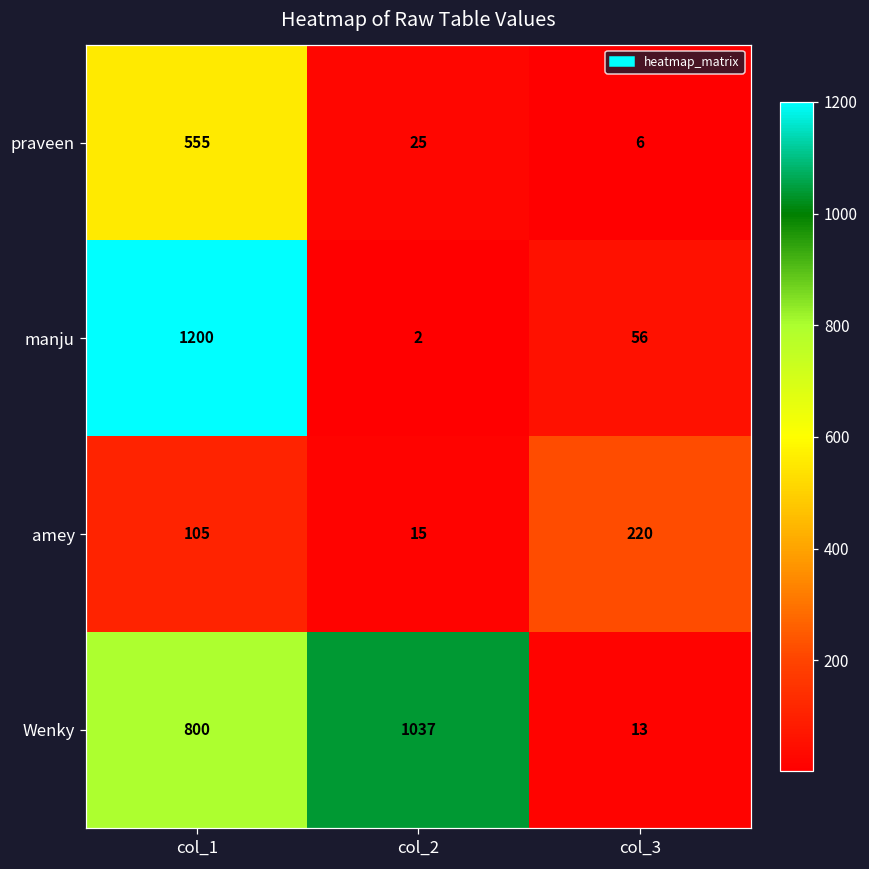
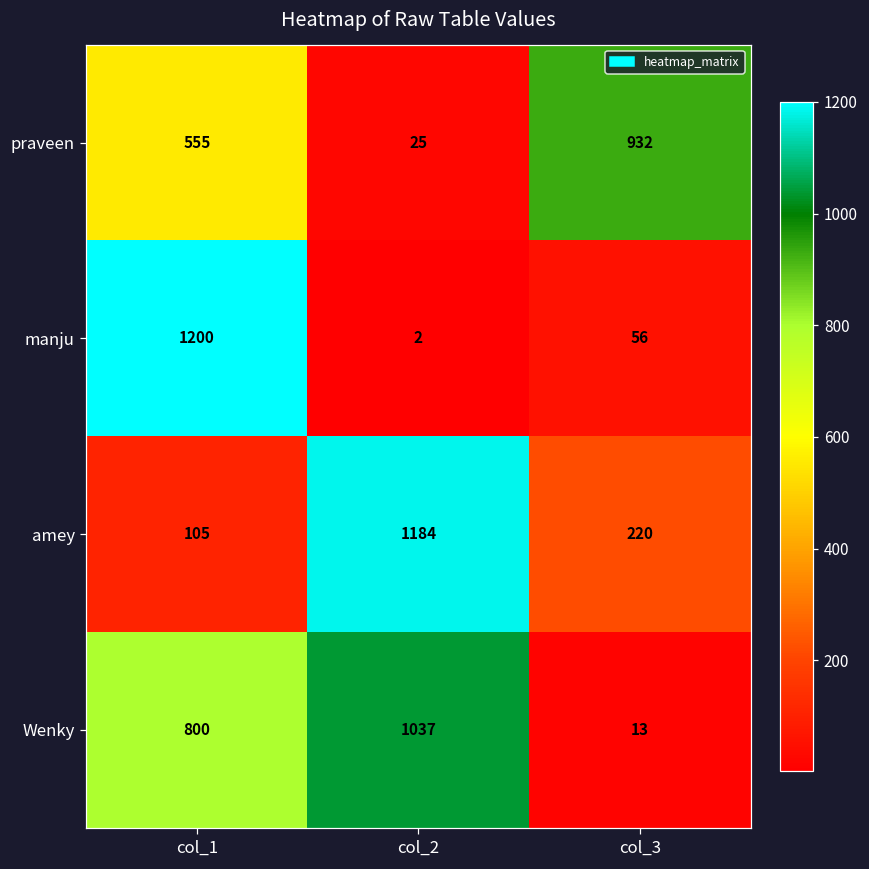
praveen, col_3: 6 -> 932
amey, col_2: 15 -> 1184
